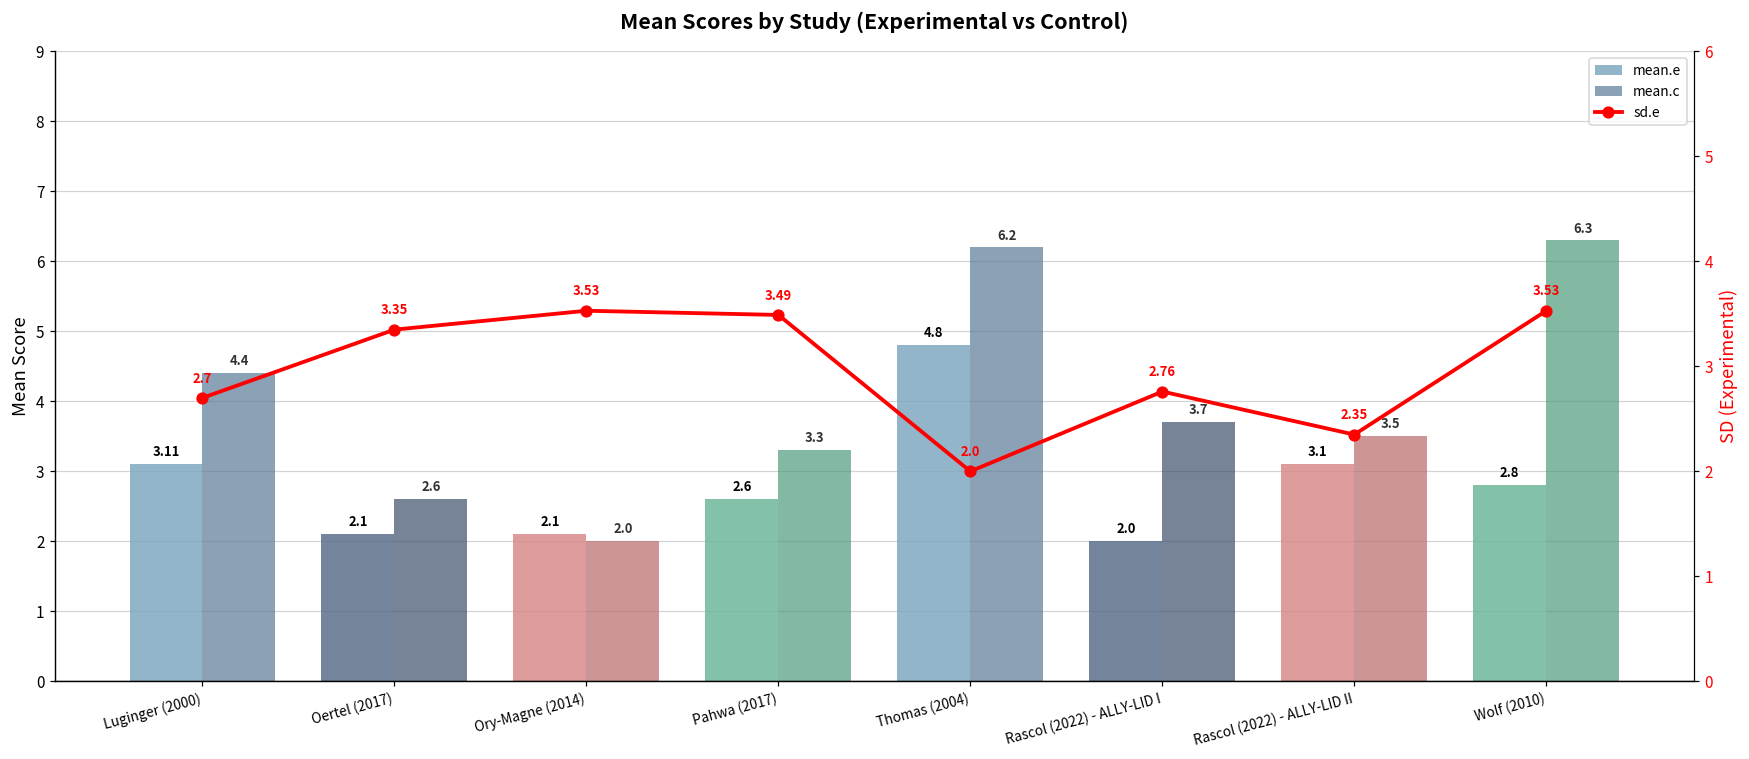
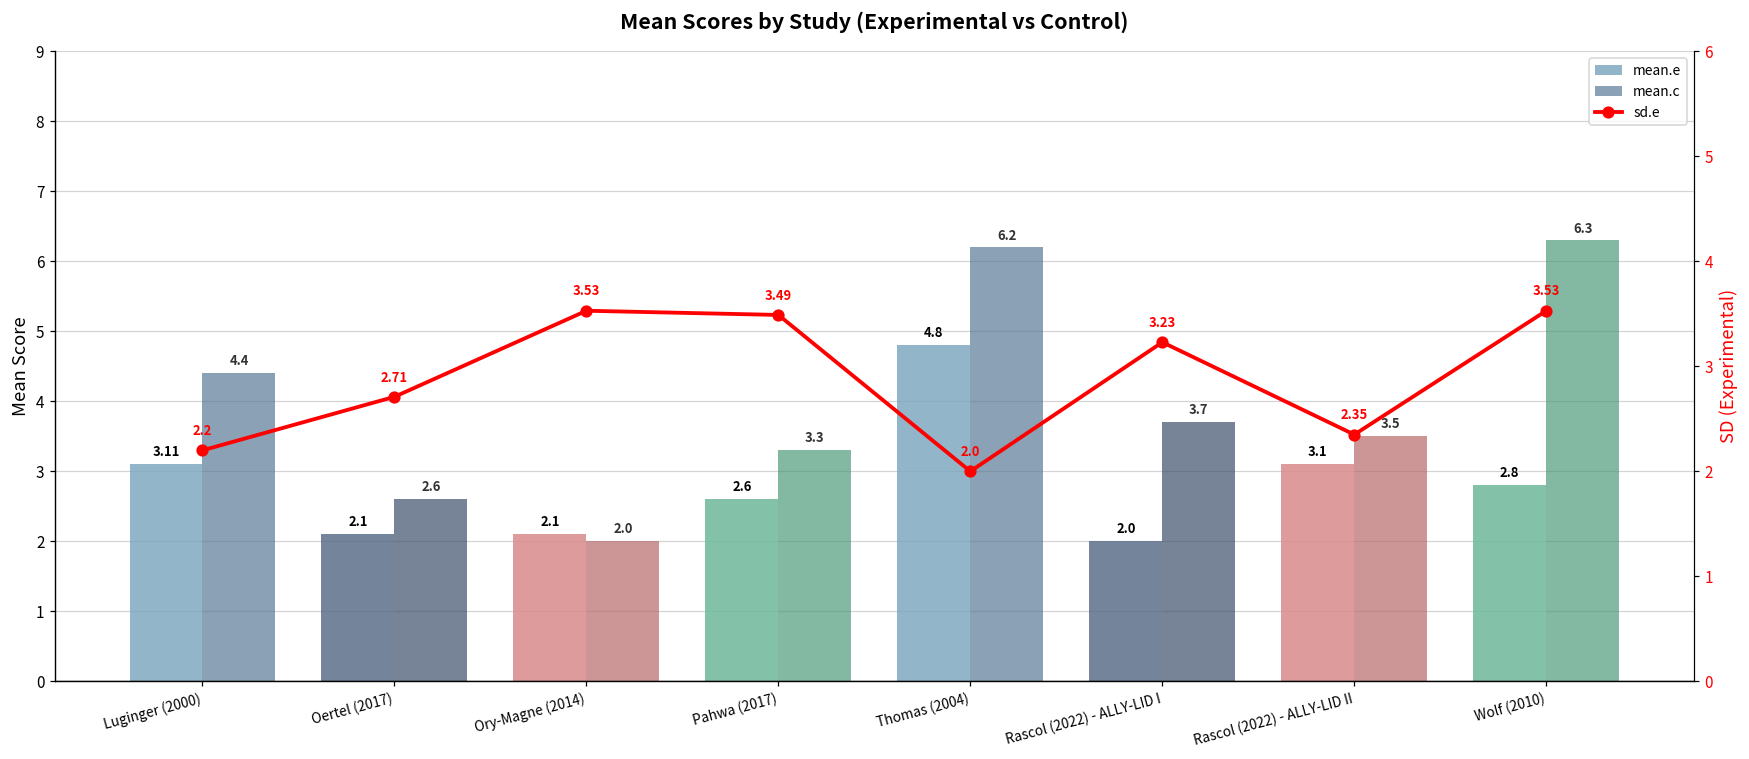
sd.e, Luginger (2000): 2.7 -> 2.2
sd.e, Oertel (2017): 3.35 -> 2.71
sd.e, Rascol (2022) - ALLY-LID I: 2.76 -> 3.23
